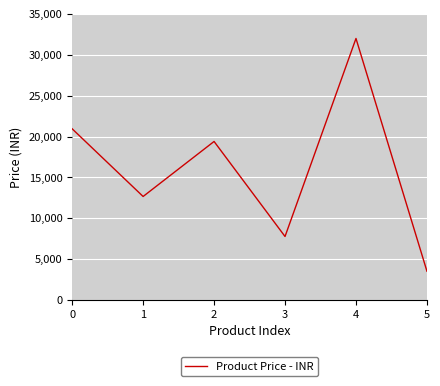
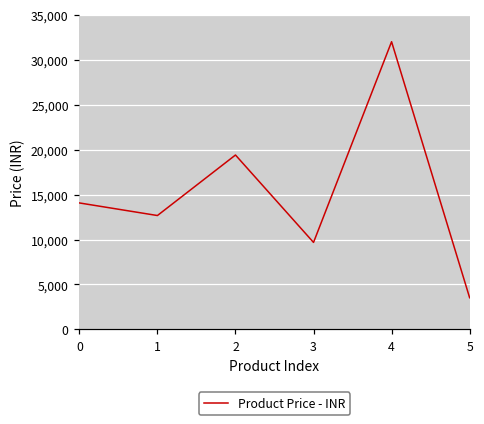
0: 21,000 -> 14,000
3: 8,000 -> 10,000
